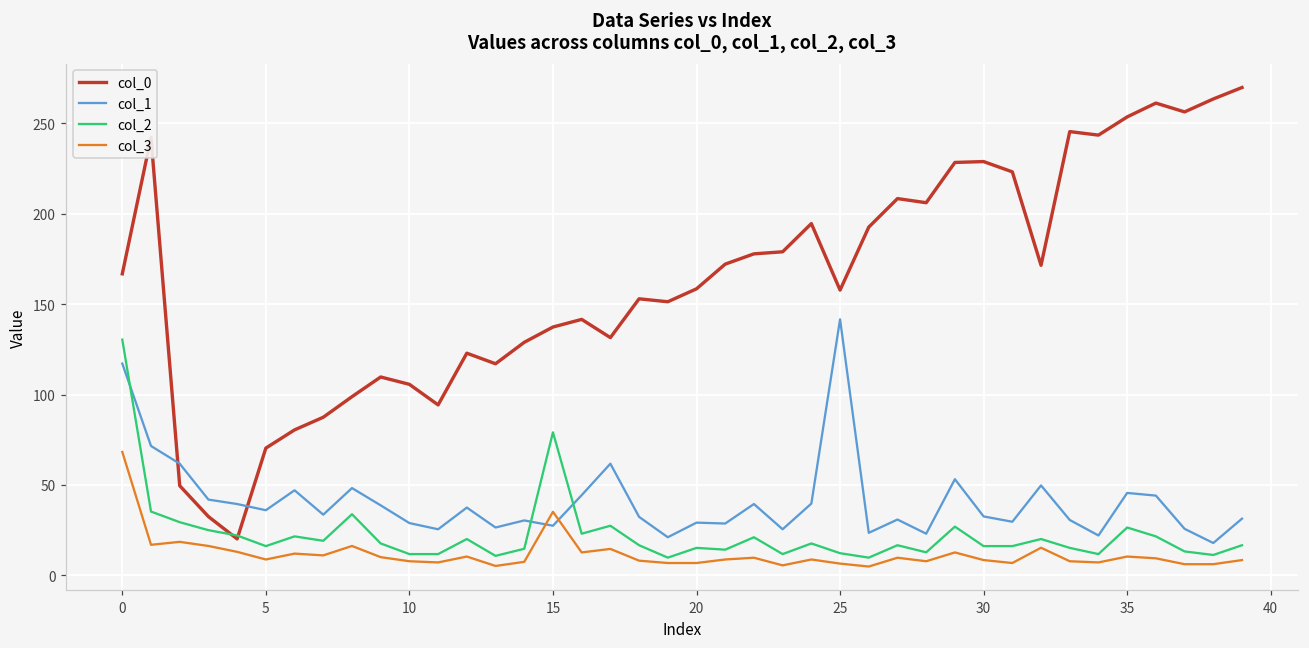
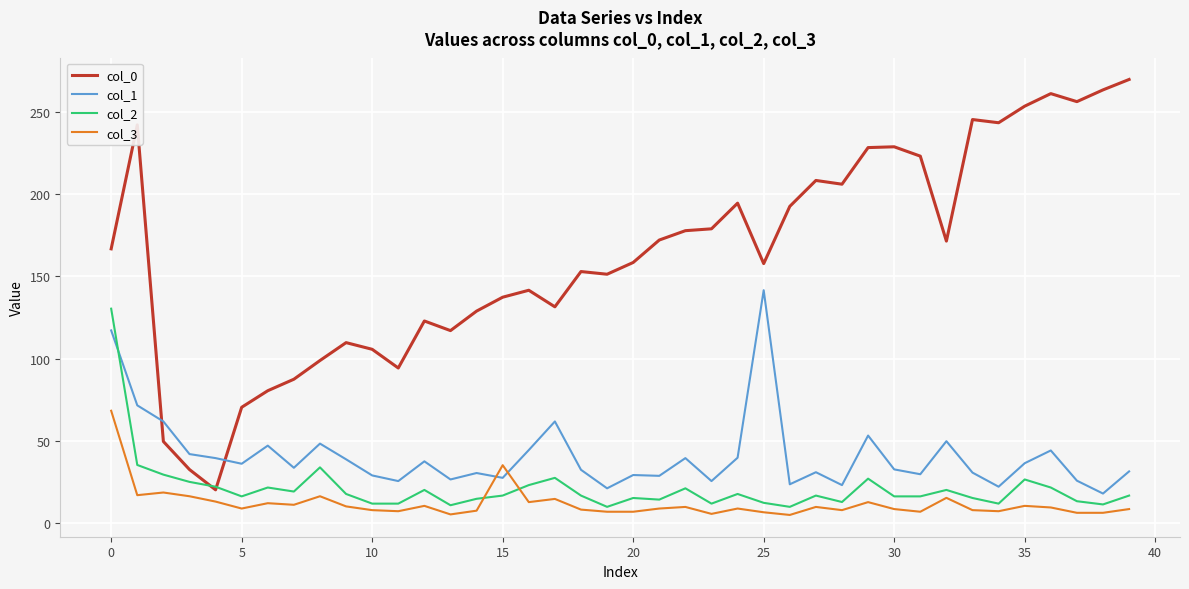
col_2, 15: 79 -> 17
col_1, 35: 46 -> 36
